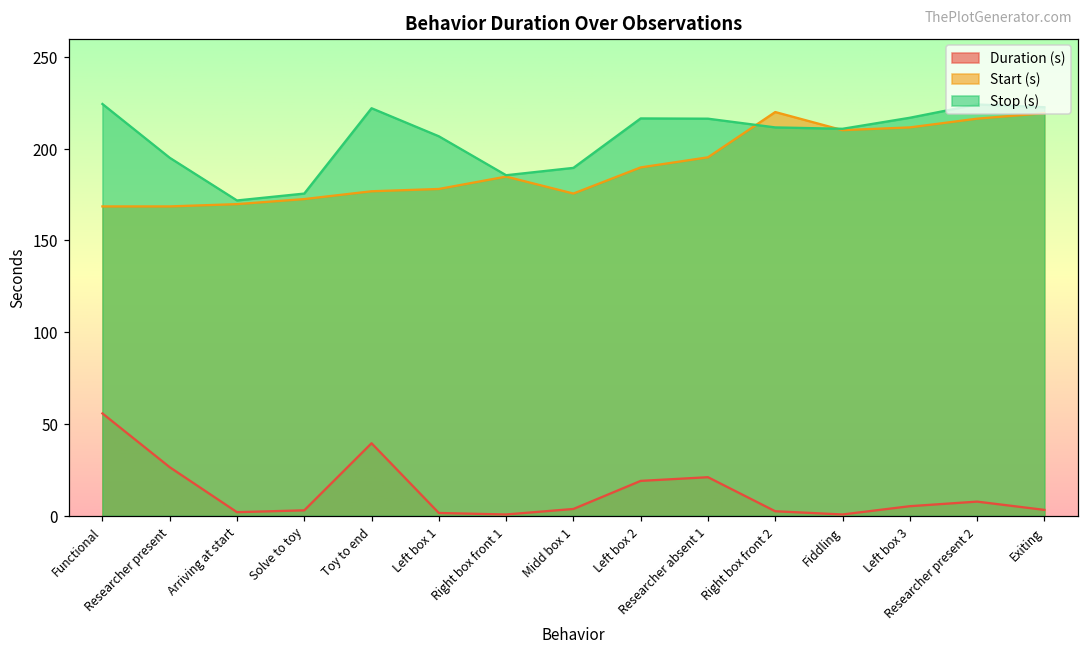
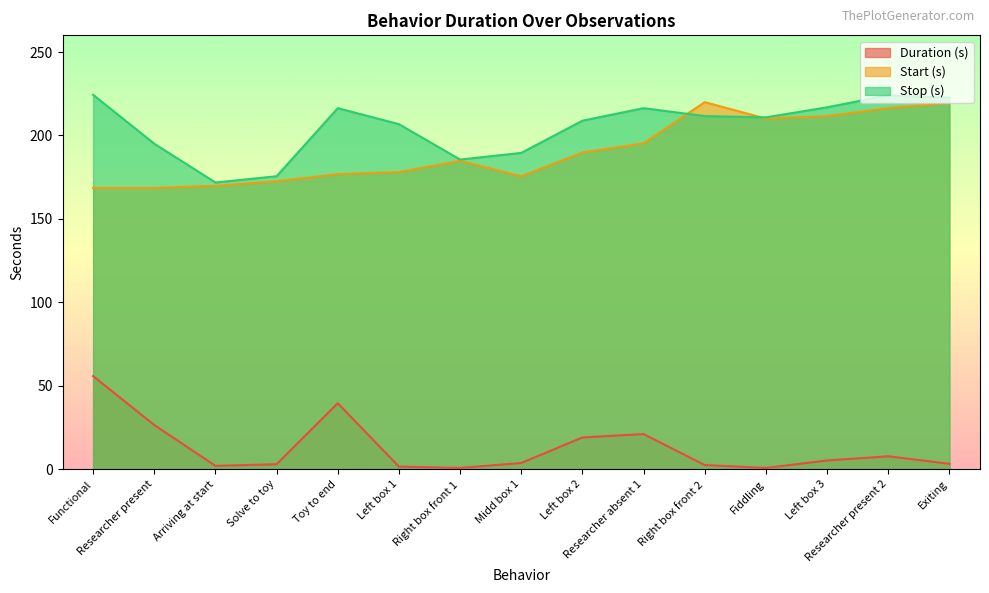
Stop (s), Toy to end: 222 -> 216
Stop (s), Left box 2: 217 -> 209
